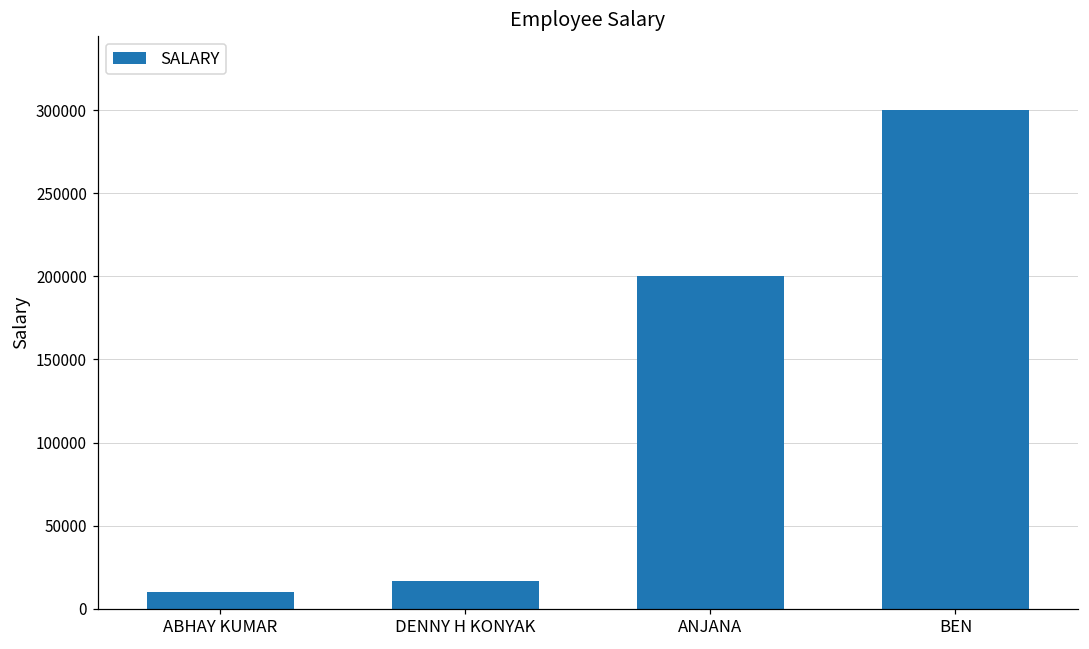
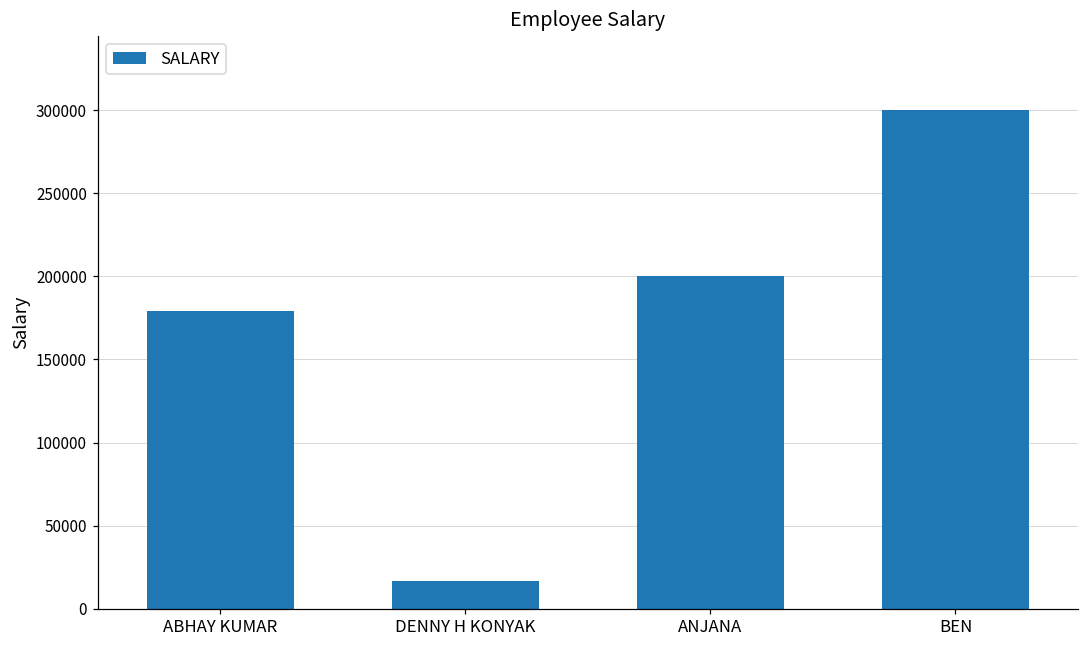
ABHAY KUMAR: 10000 -> 179000
